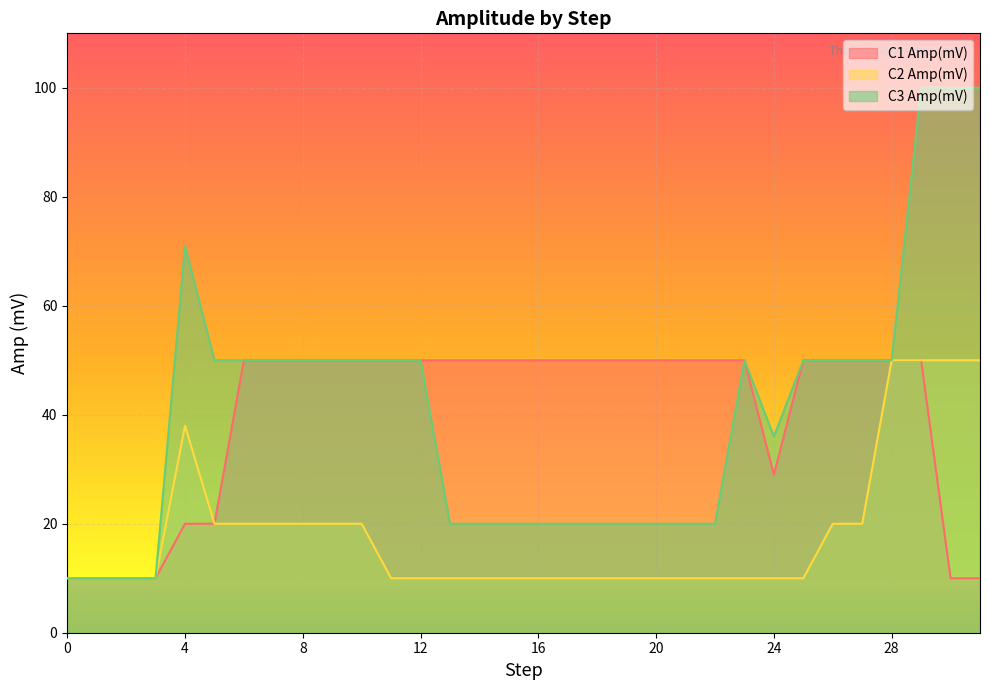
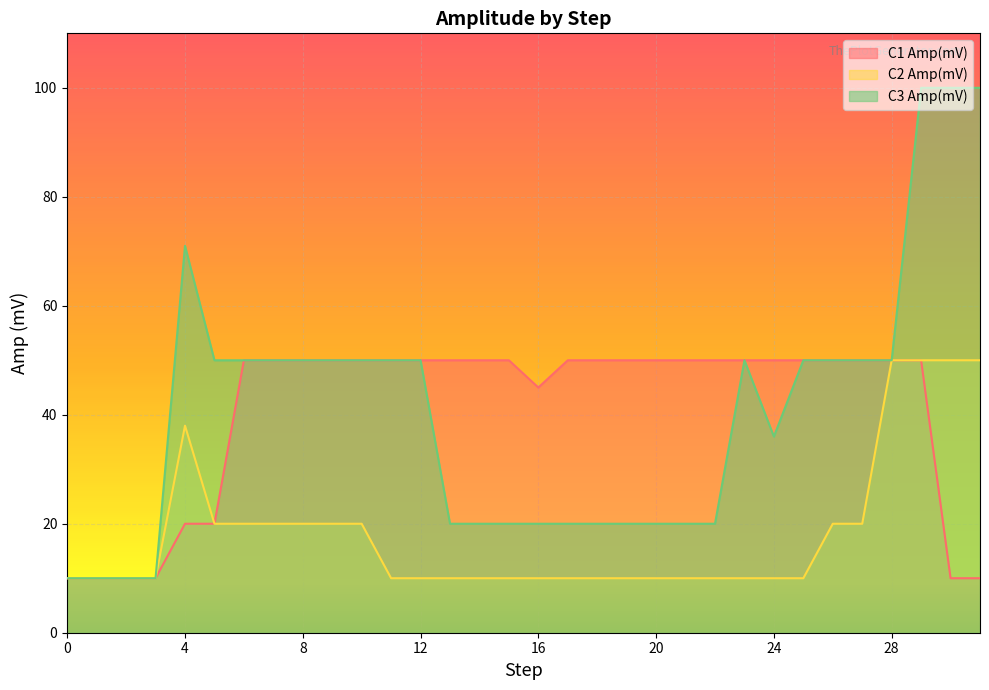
C1 Amp(mV), 16: 50 -> 45
C1 Amp(mV), 24: 29 -> 50
